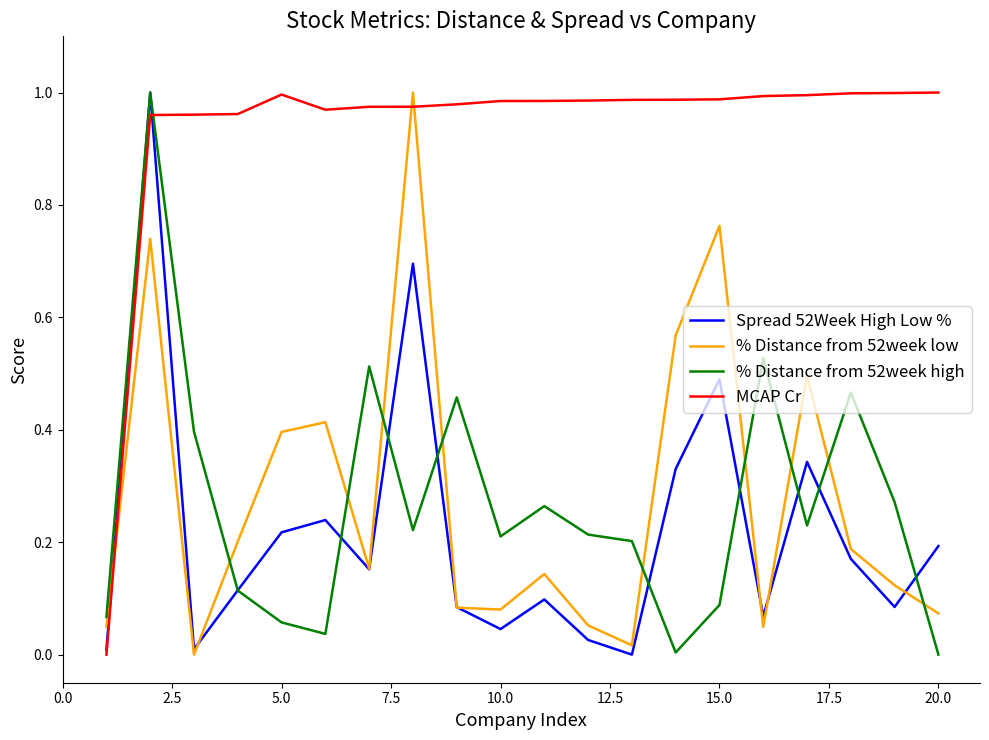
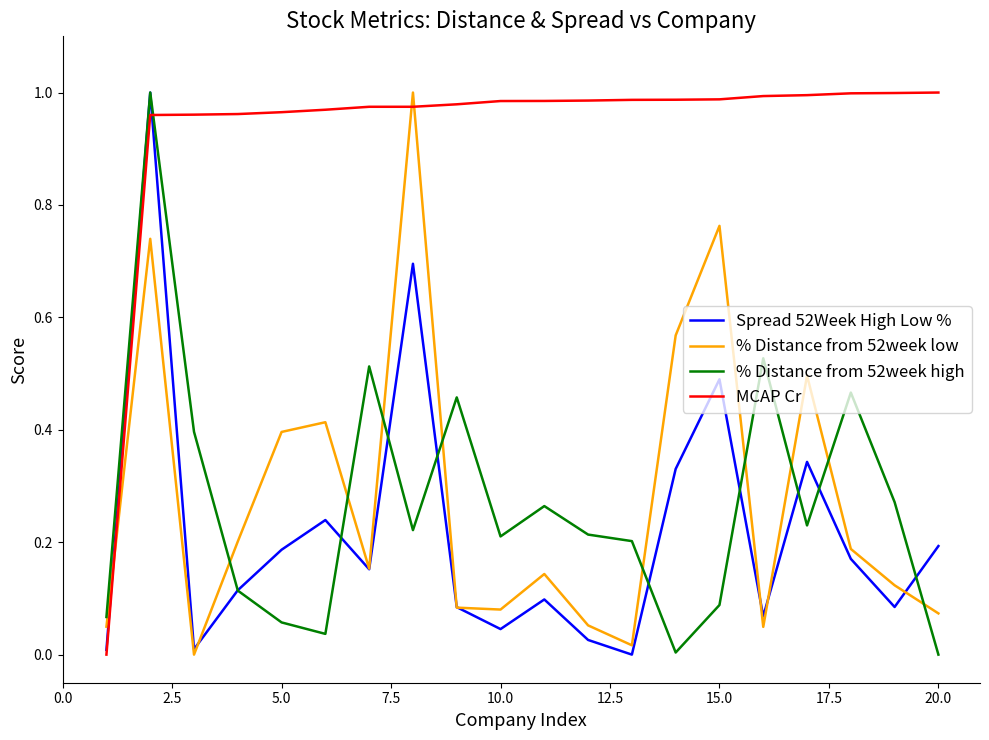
Spread 52Week High Low %, 5.0: 0.22 -> 0.19
MCAP Cr, 5.0: 1.00 -> 0.97
